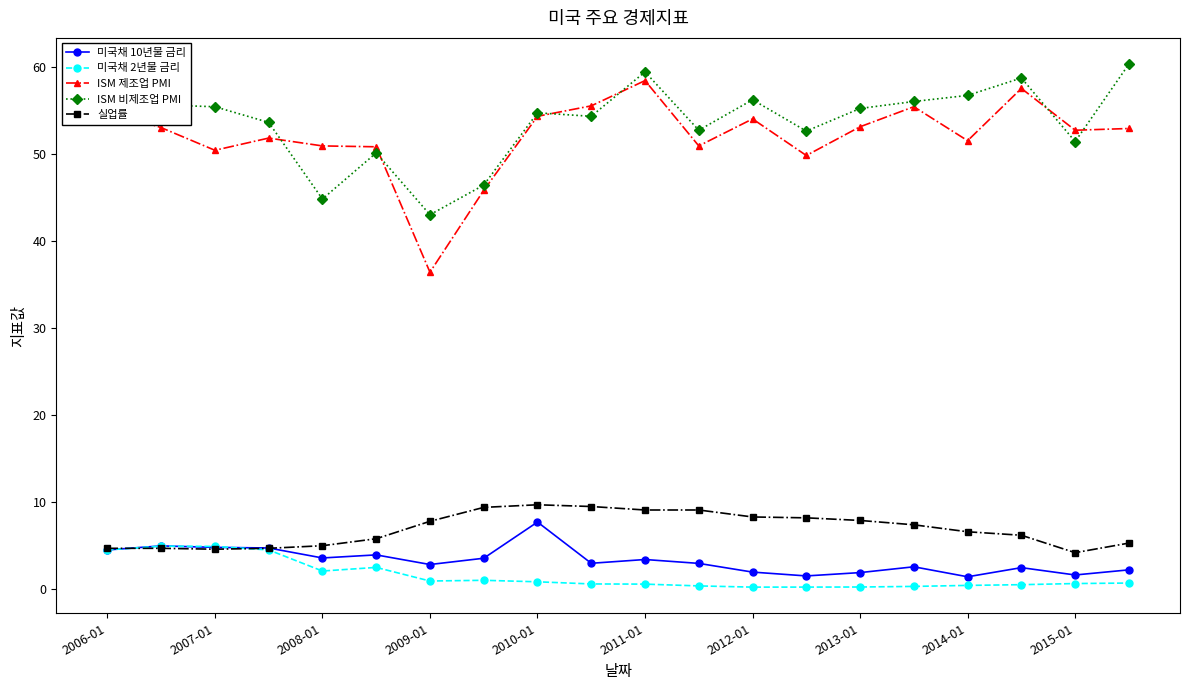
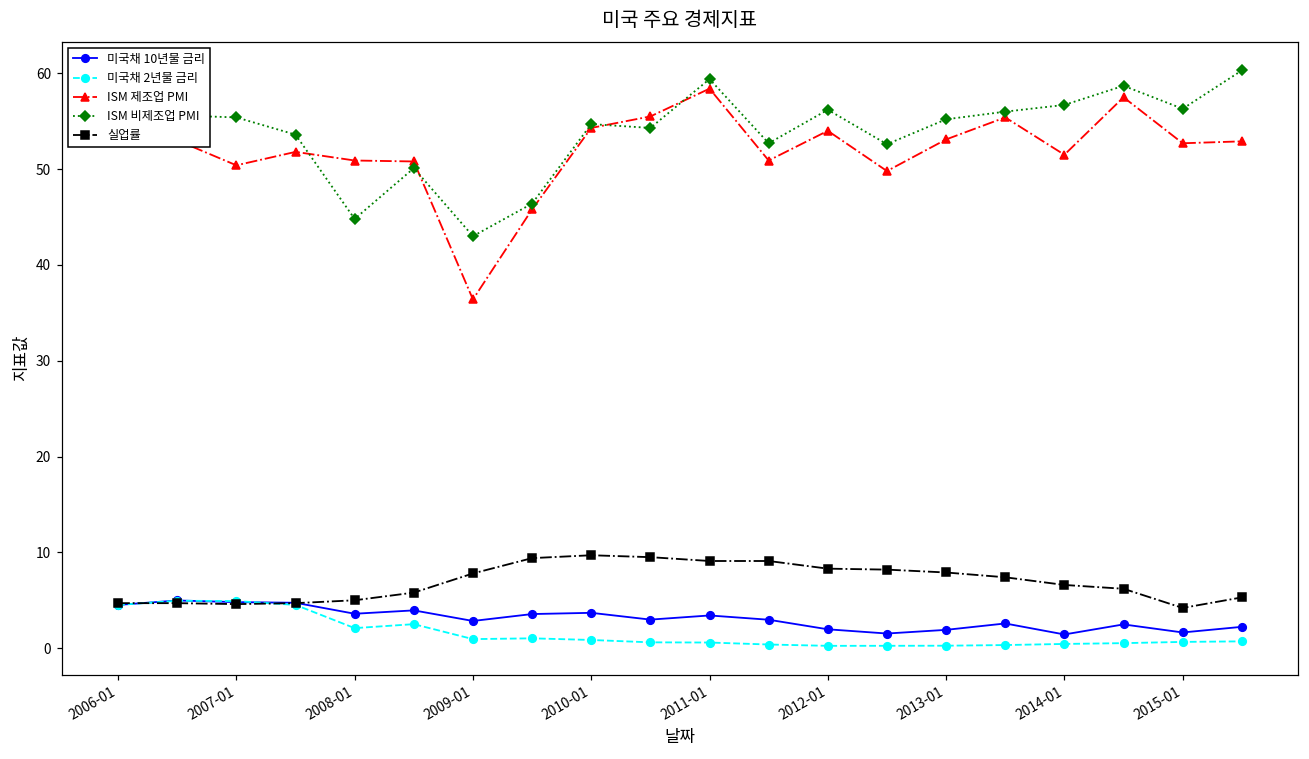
미국채 10년물 금리, 2010-01: 8 -> 4
ISM 비제조업 PMI, 2015-01: 51 -> 56
